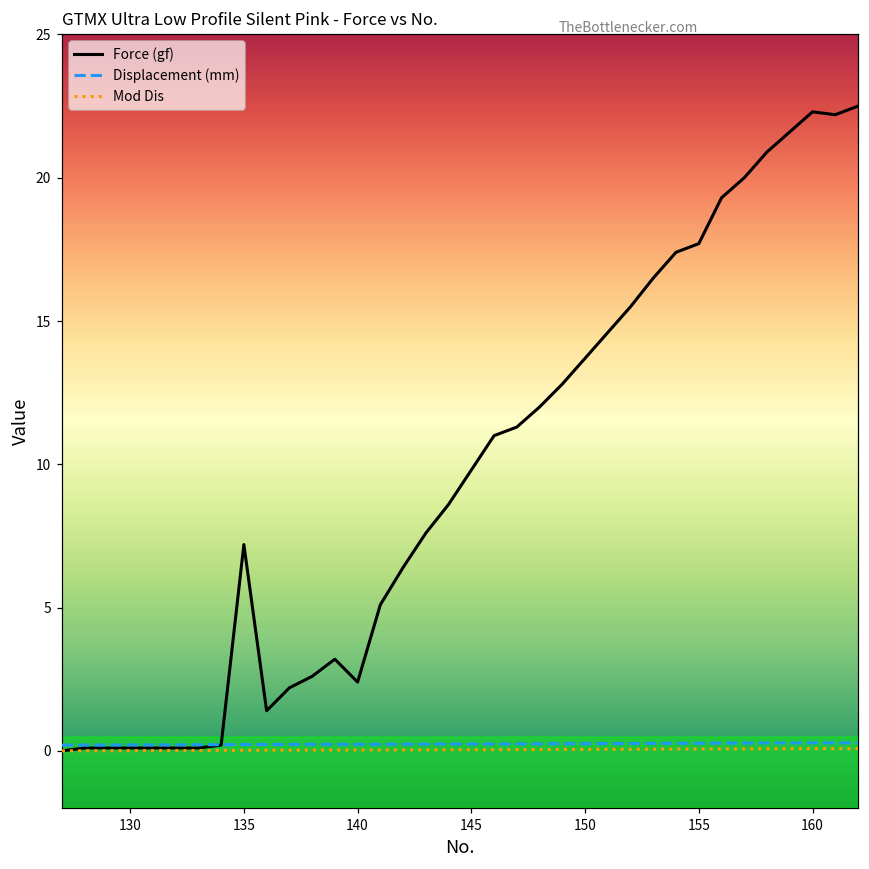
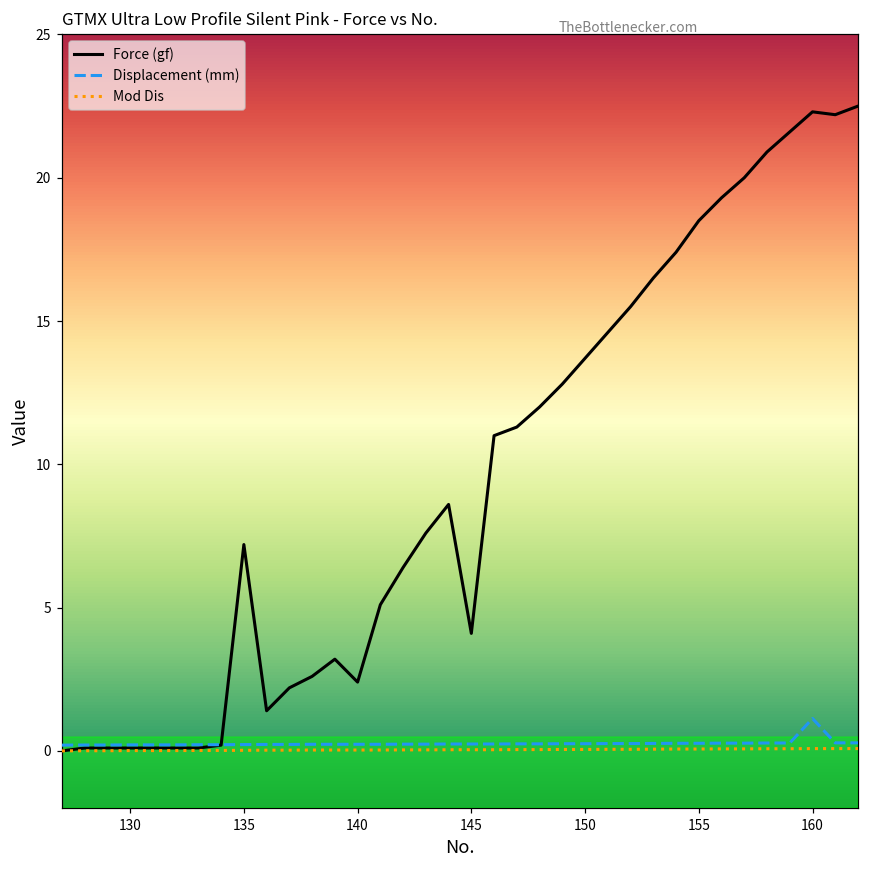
Force (gf), 145: 9.8 -> 4.1
Force (gf), 155: 17.7 -> 18.5
Displacement (mm), 160: 0.3 -> 1.1
